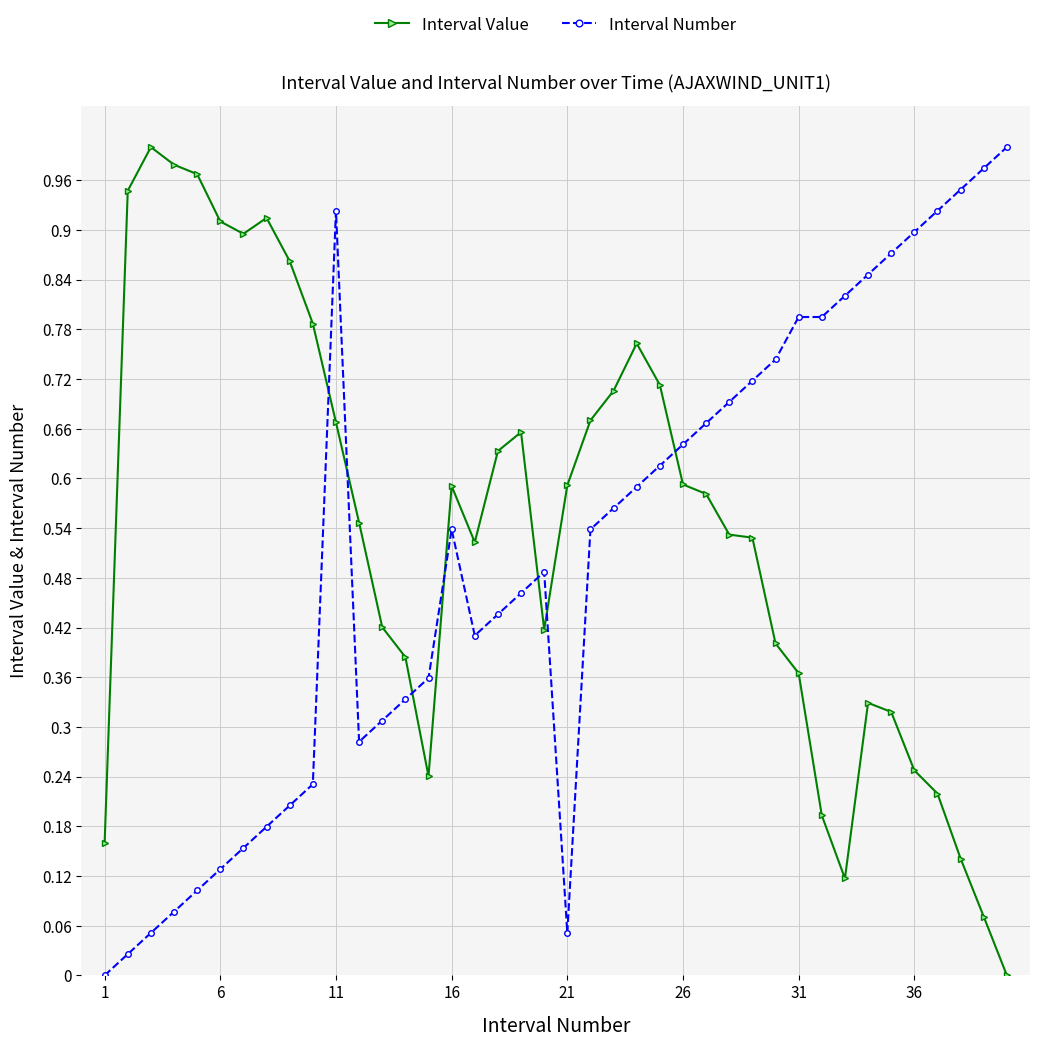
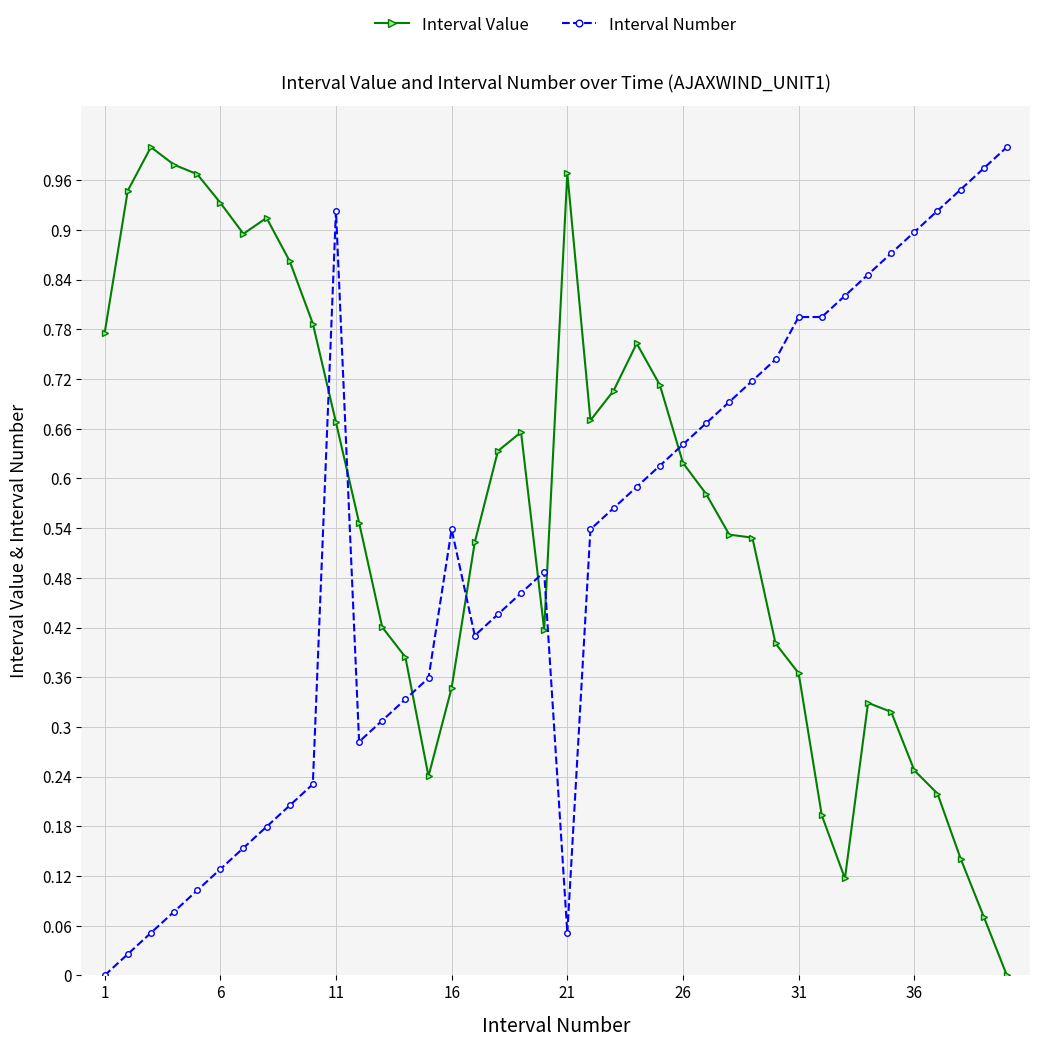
Interval Value, 1: 0.16 -> 0.78
Interval Value, 6: 0.91 -> 0.93
Interval Value, 16: 0.59 -> 0.35
Interval Value, 21: 0.59 -> 0.97
Interval Value, 26: 0.59 -> 0.62
